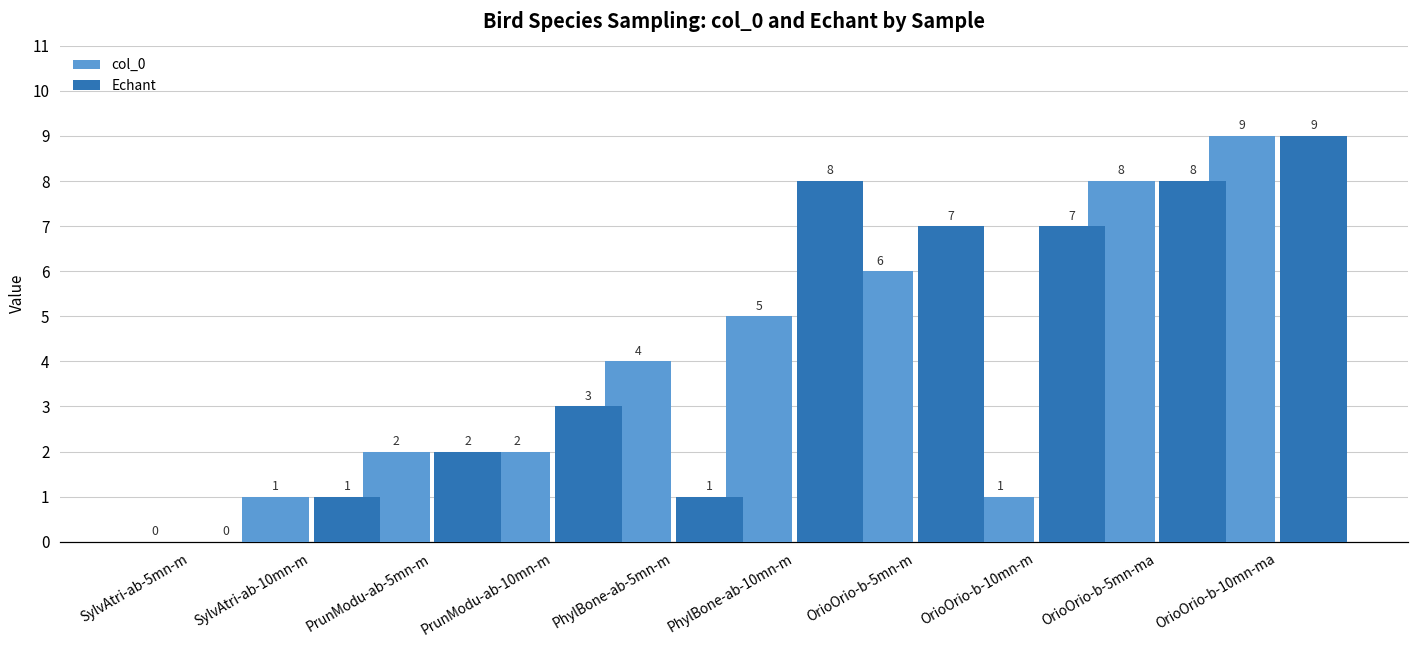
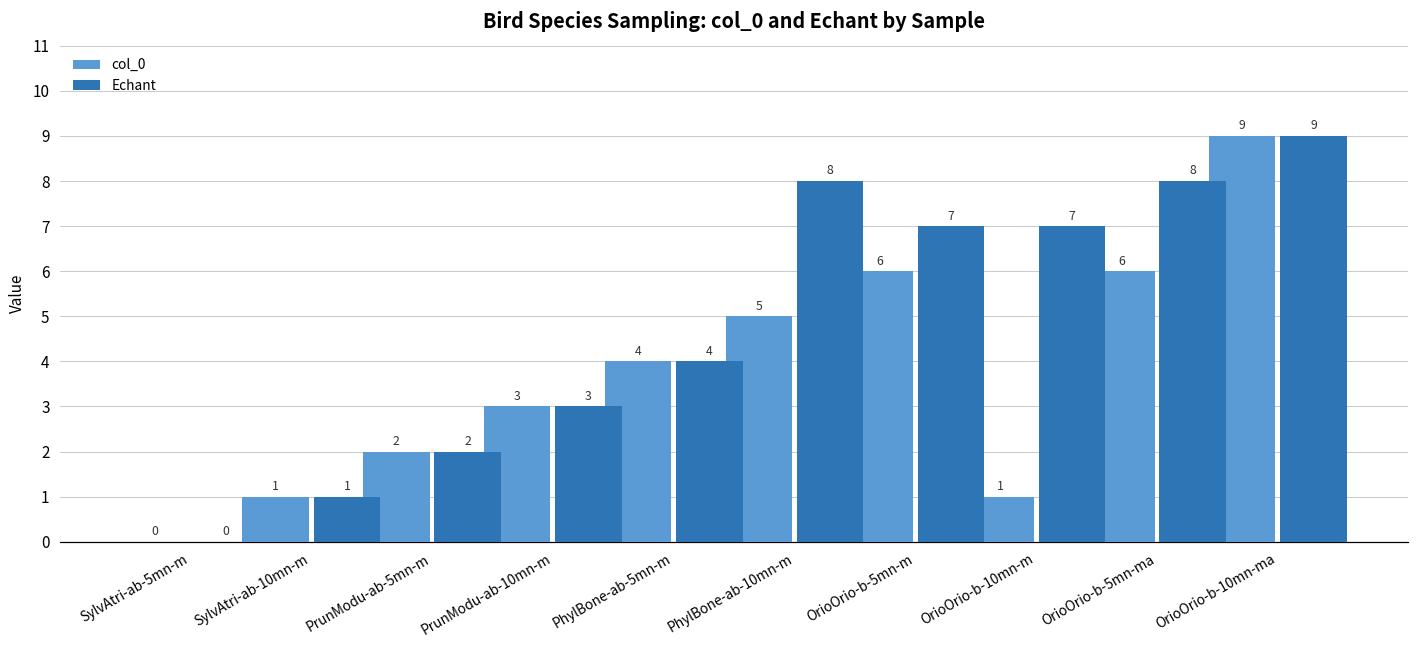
col_0, PrunModu-ab-10mn-m: 2 -> 3
Echant, PhylBone-ab-5mn-m: 1 -> 4
col_0, OrioOrio-b-5mn-ma: 8 -> 6
